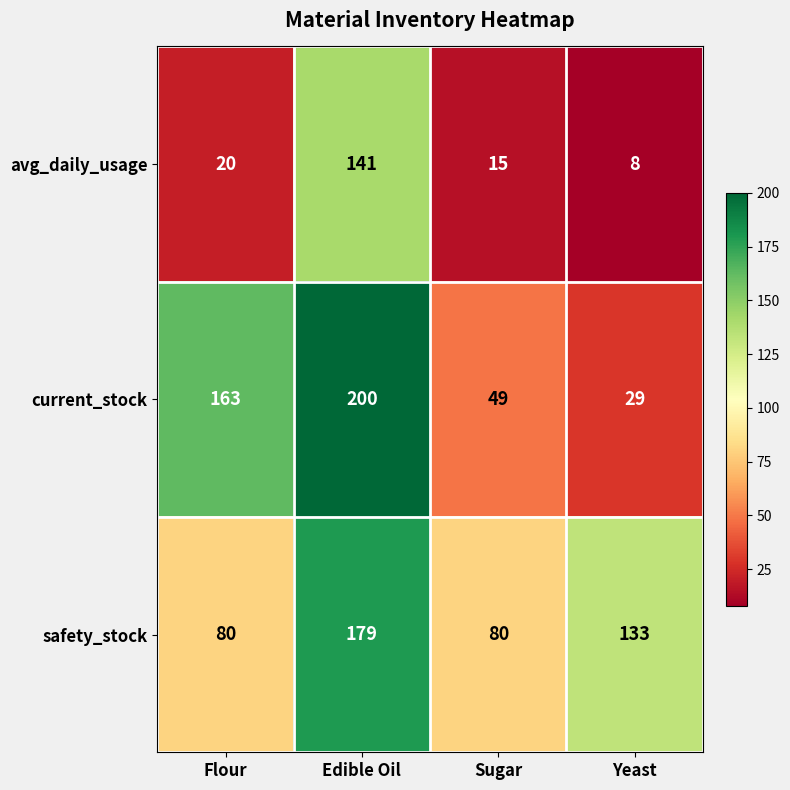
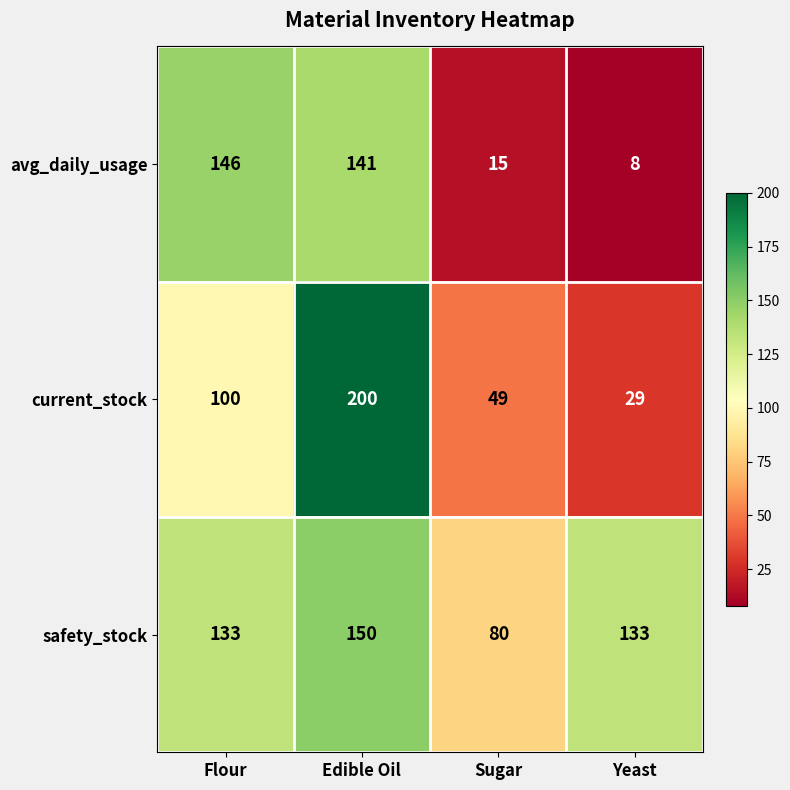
avg_daily_usage, Flour: 20 -> 146
current_stock, Flour: 163 -> 100
safety_stock, Flour: 80 -> 133
safety_stock, Edible Oil: 179 -> 150
